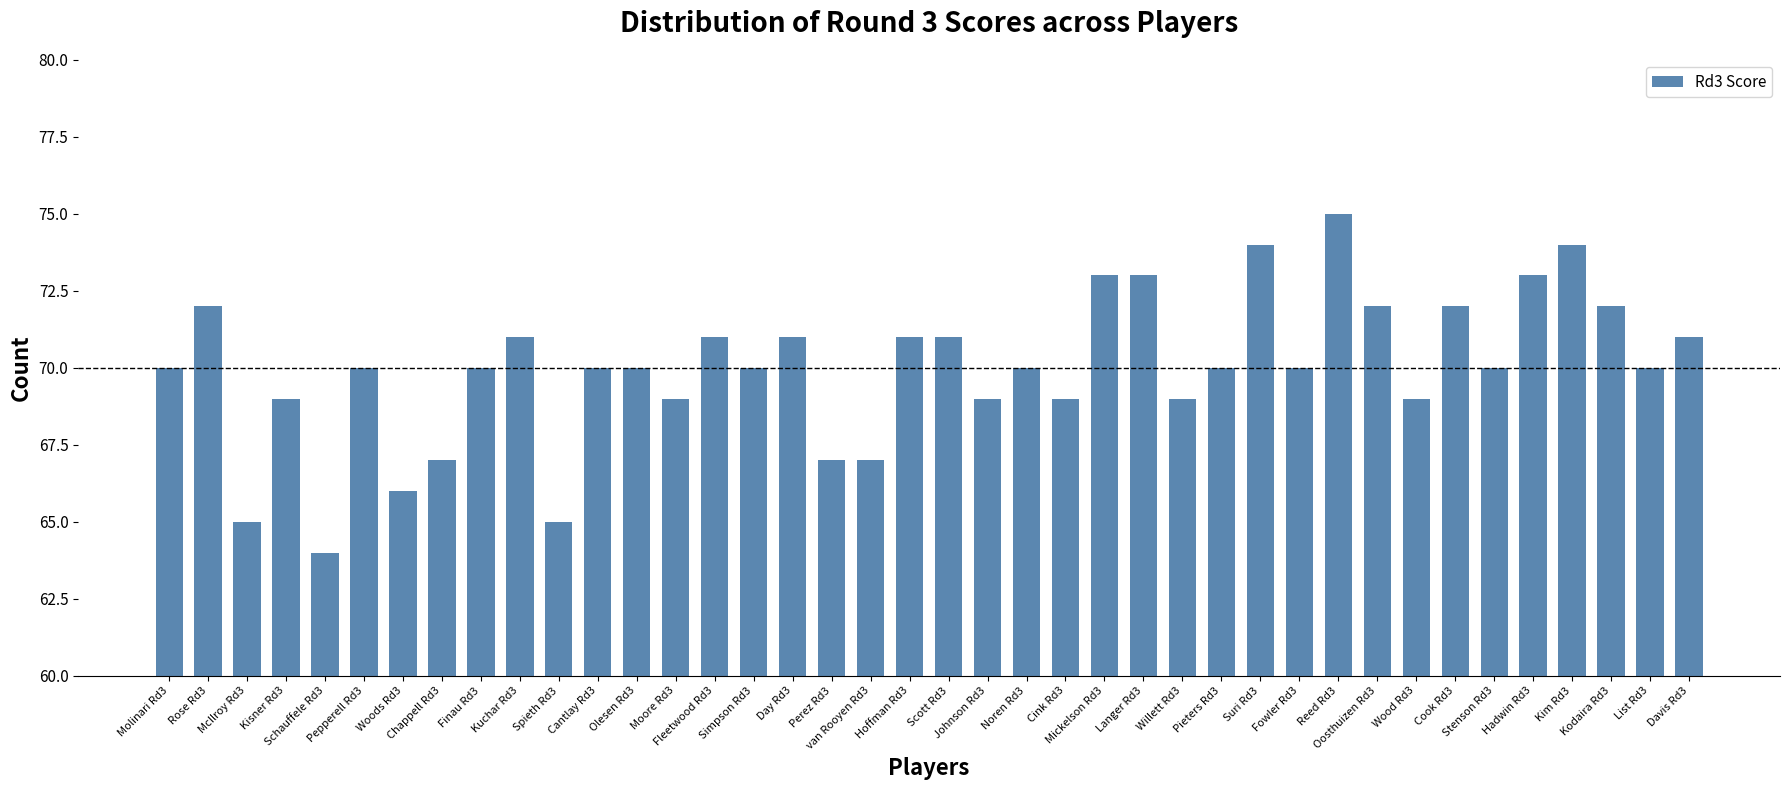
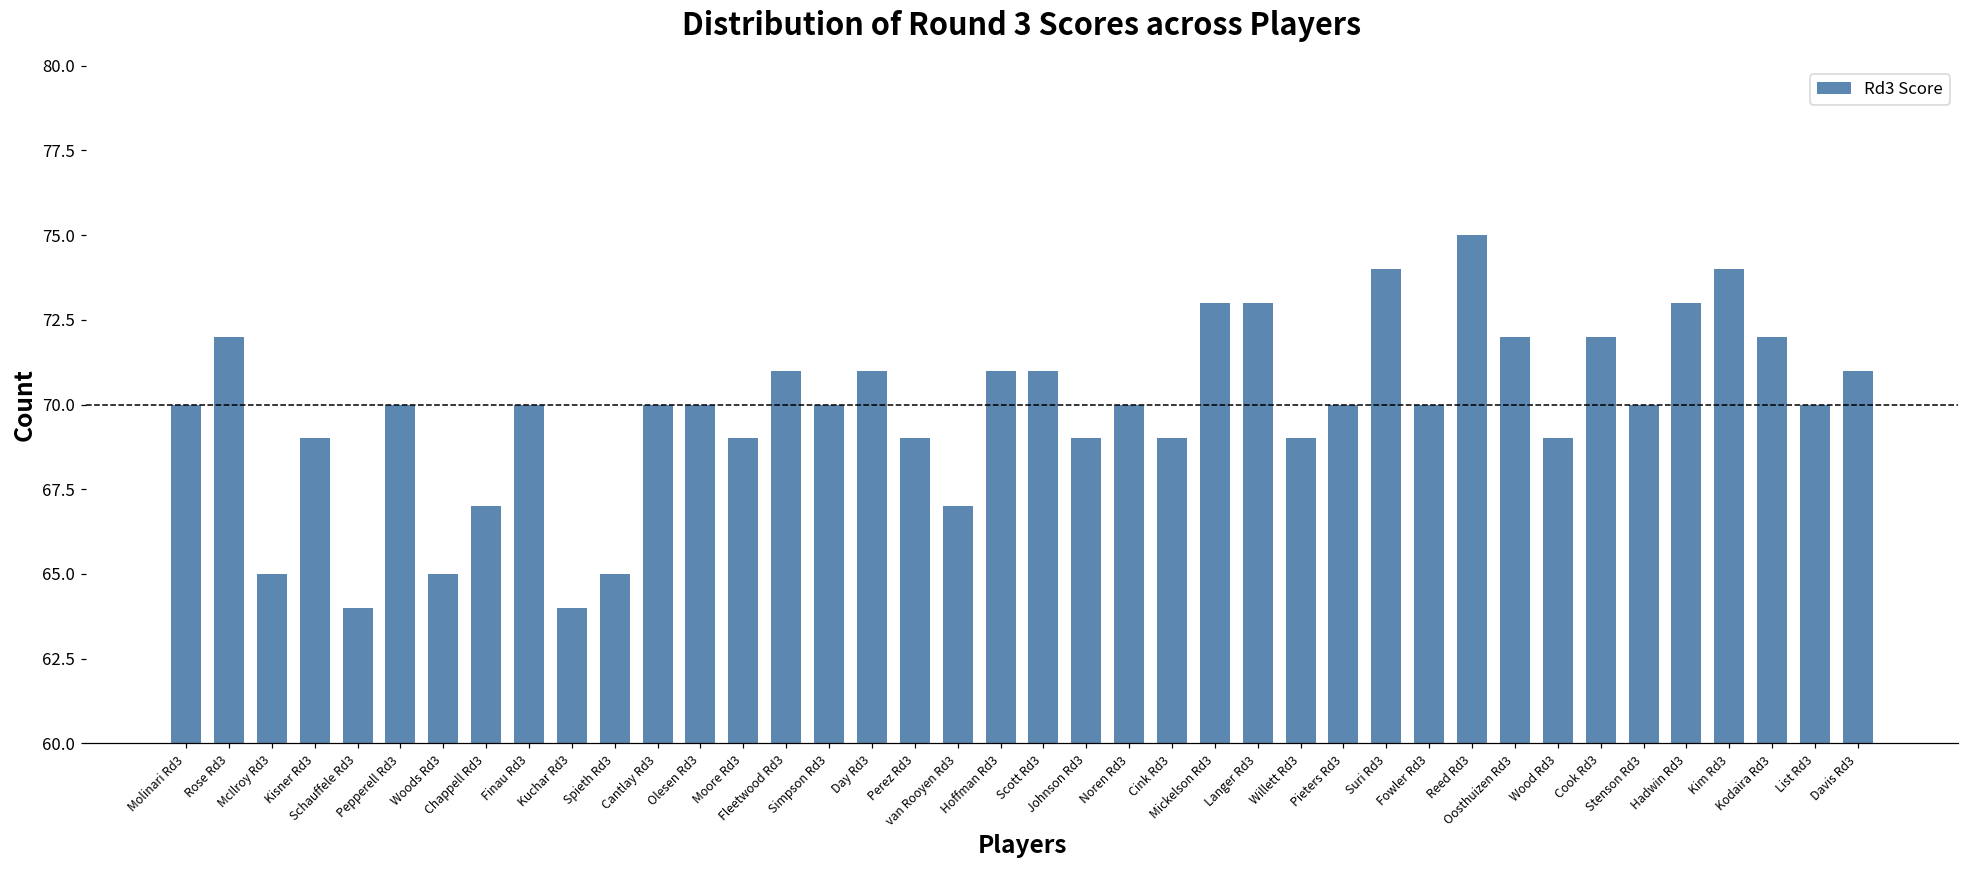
Woods Rd3: 66 -> 65
Kuchar Rd3: 71 -> 64
Perez Rd3: 67 -> 69
